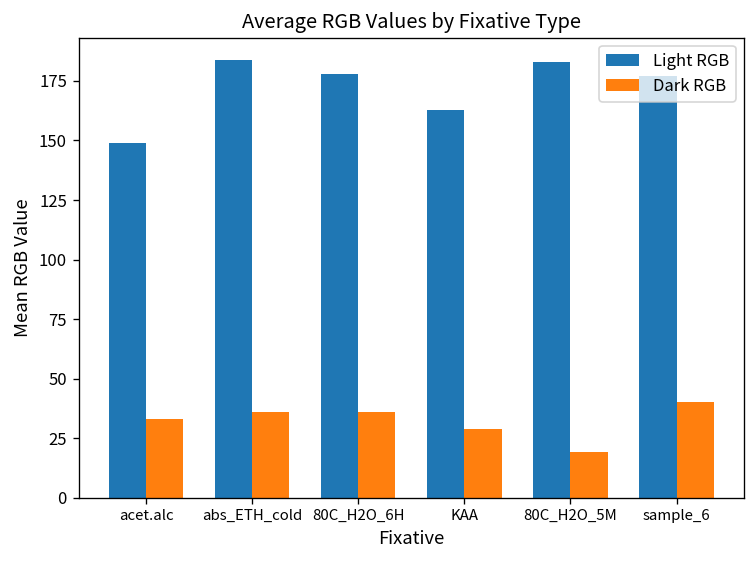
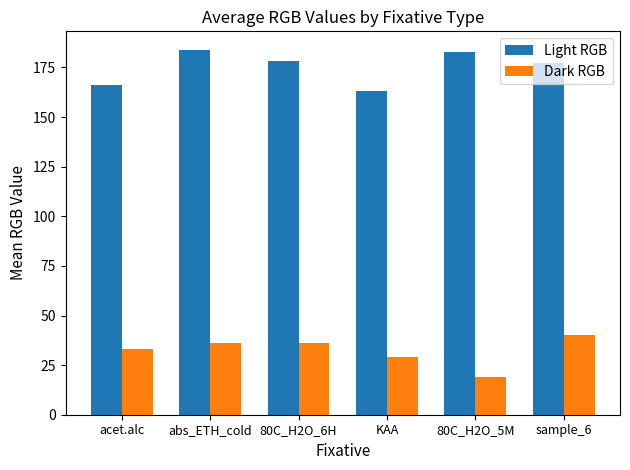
Light RGB, acet.alc: 149 -> 166
